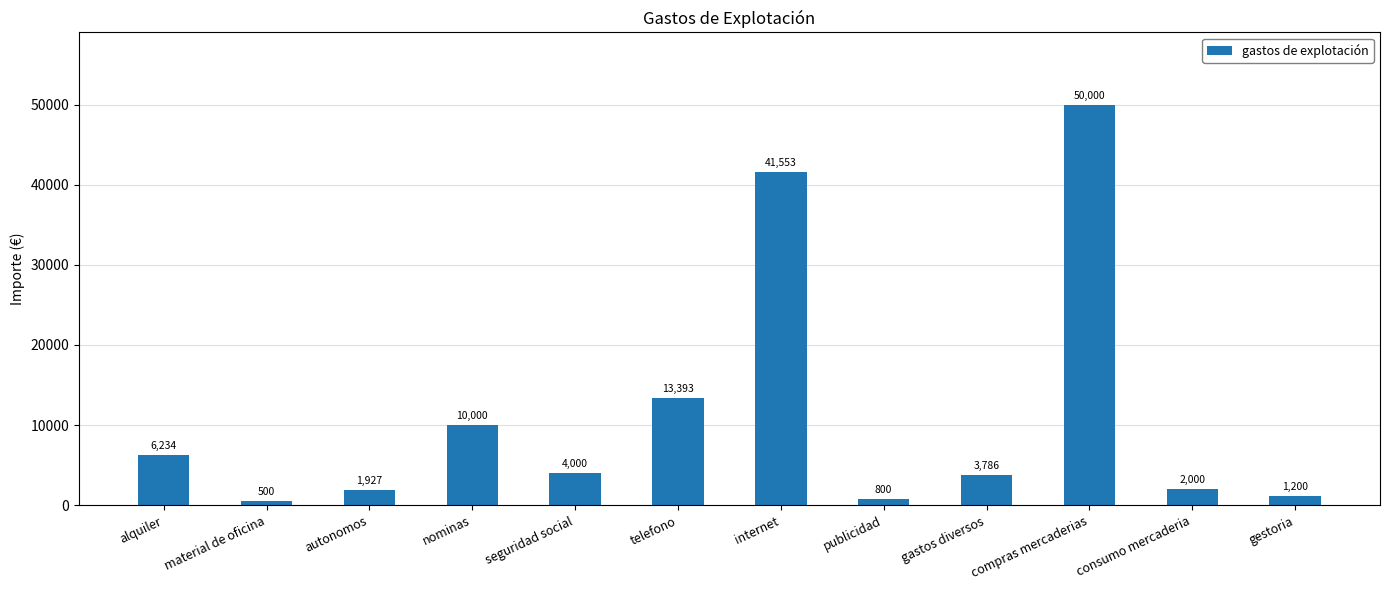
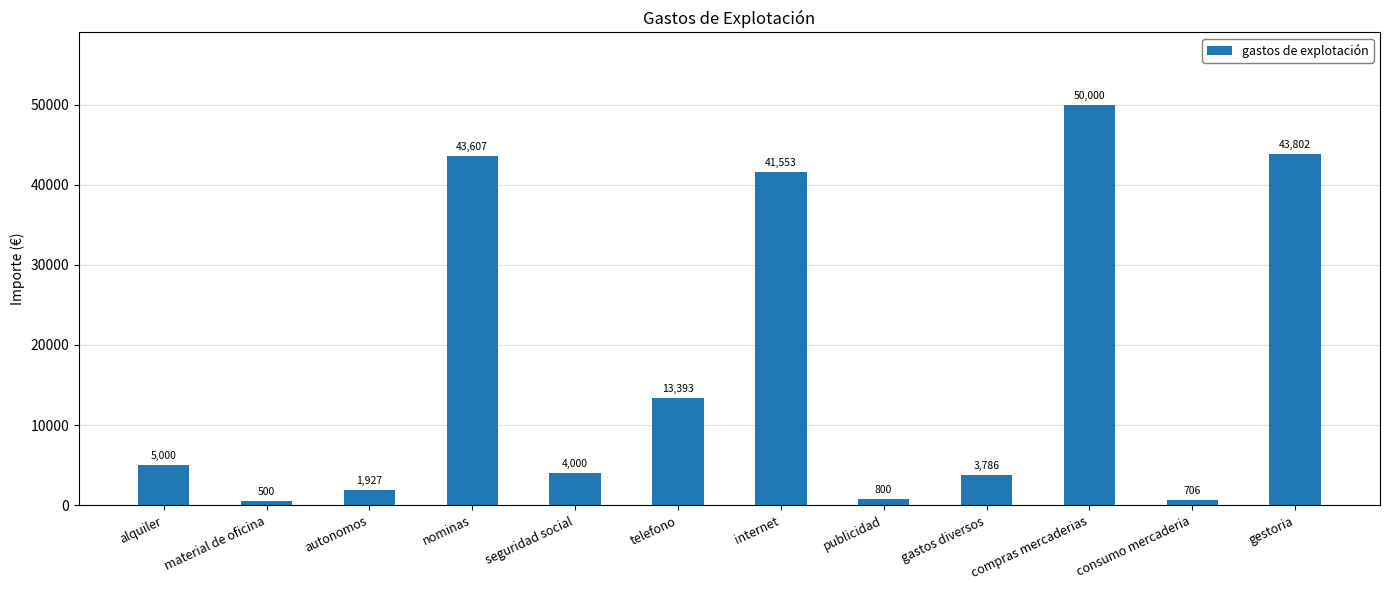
alquiler: 6,234 -> 5,000
nominas: 10,000 -> 43,607
consumo mercaderia: 2,000 -> 706
gestoria: 1,200 -> 43,802
